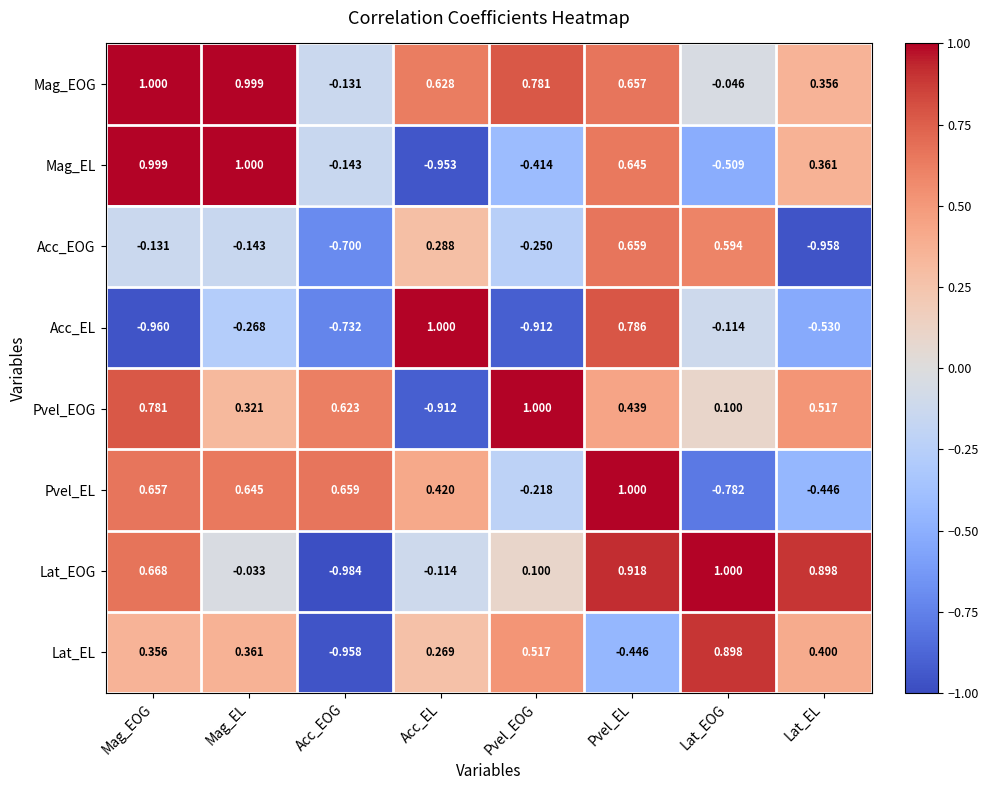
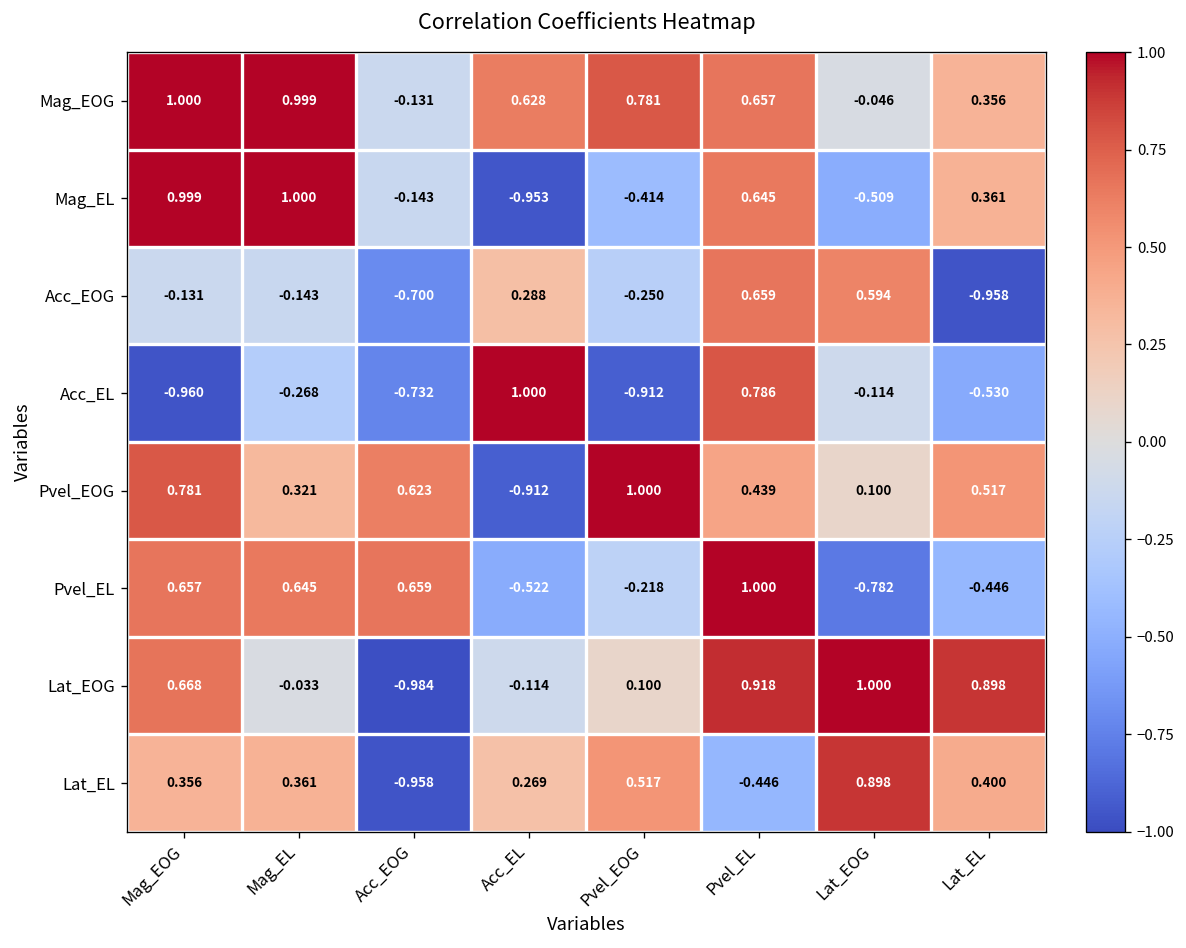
Pvel_EL, Acc_EL: 0.420 -> -0.522
